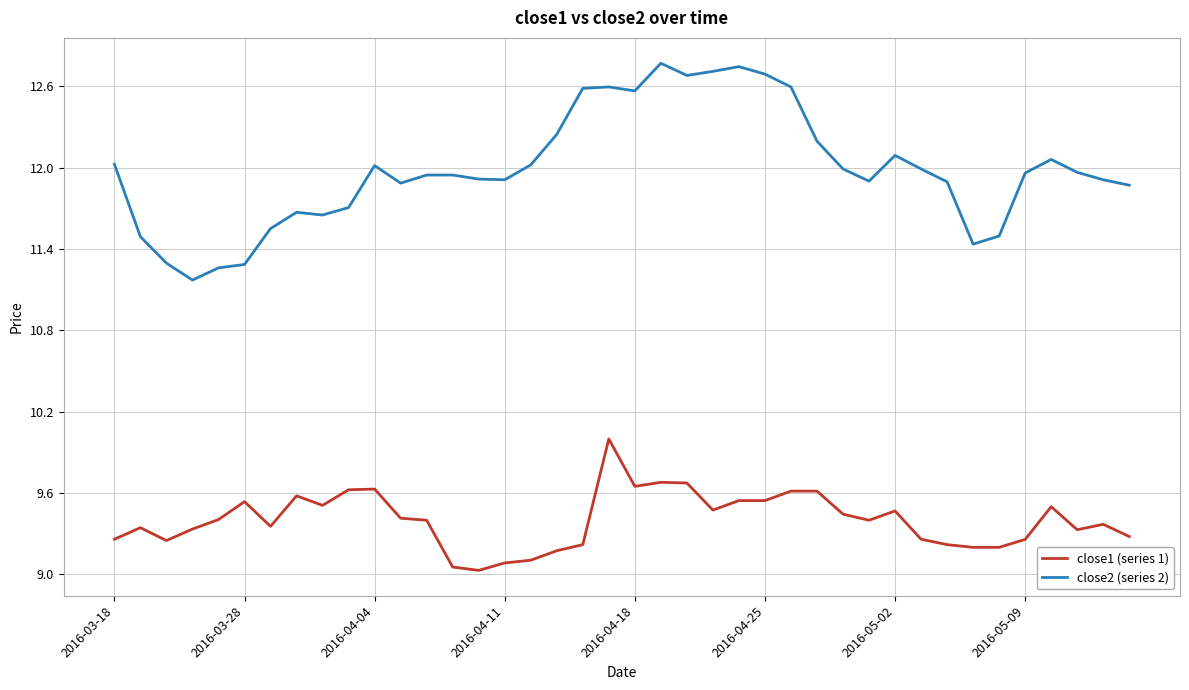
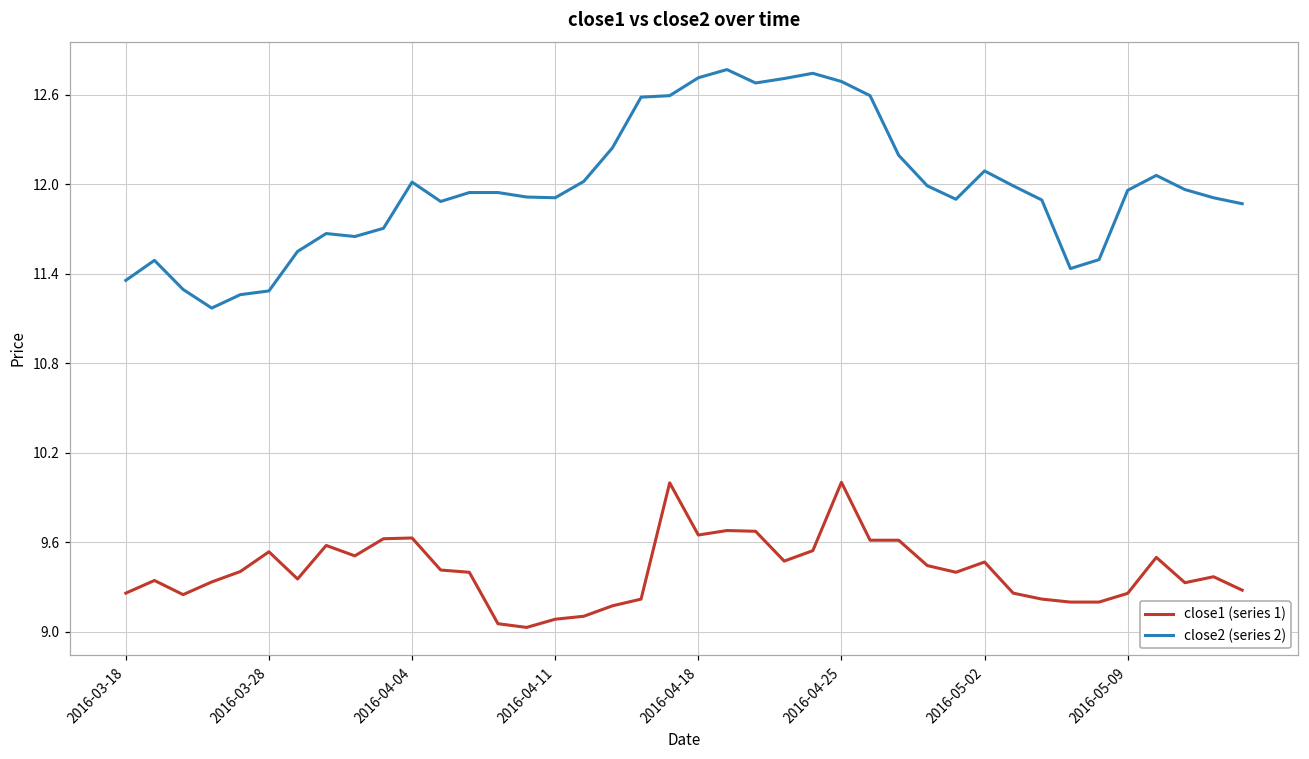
close2 (series 2), 2016-03-18: 12.03 -> 11.36
close2 (series 2), 2016-04-18: 12.57 -> 12.72
close1 (series 1), 2016-04-25: 9.54 -> 10.00
